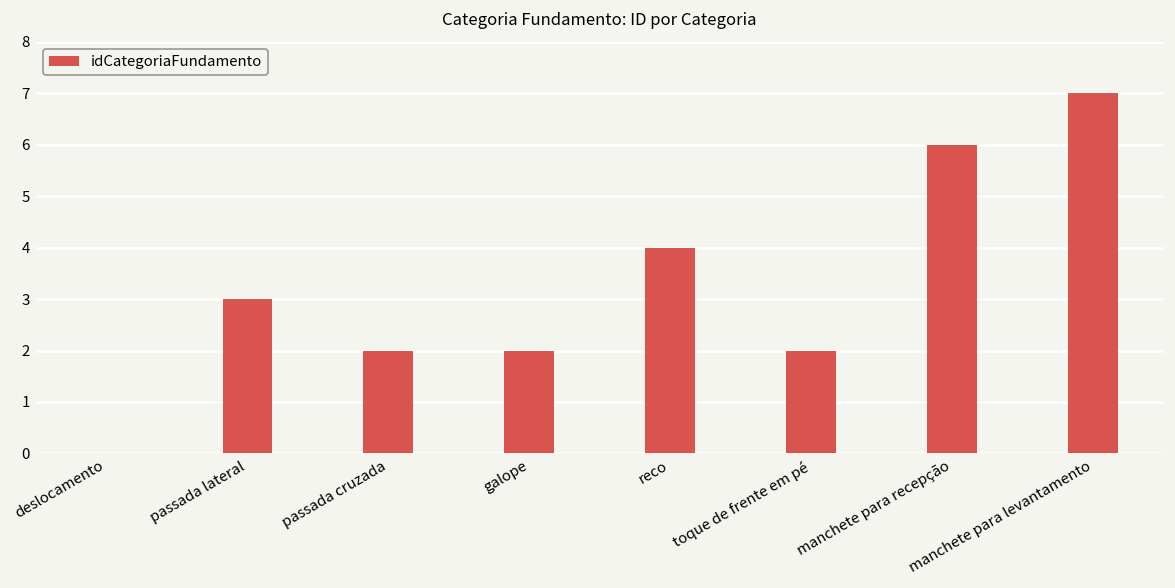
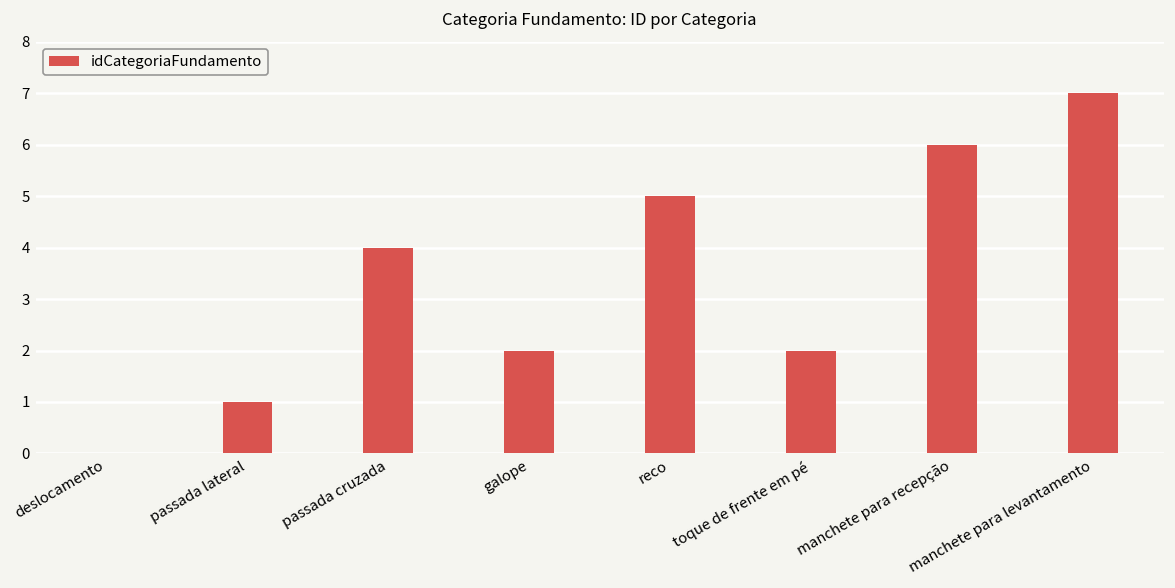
passada lateral: 3 -> 1
passada cruzada: 2 -> 4
reco: 4 -> 5
